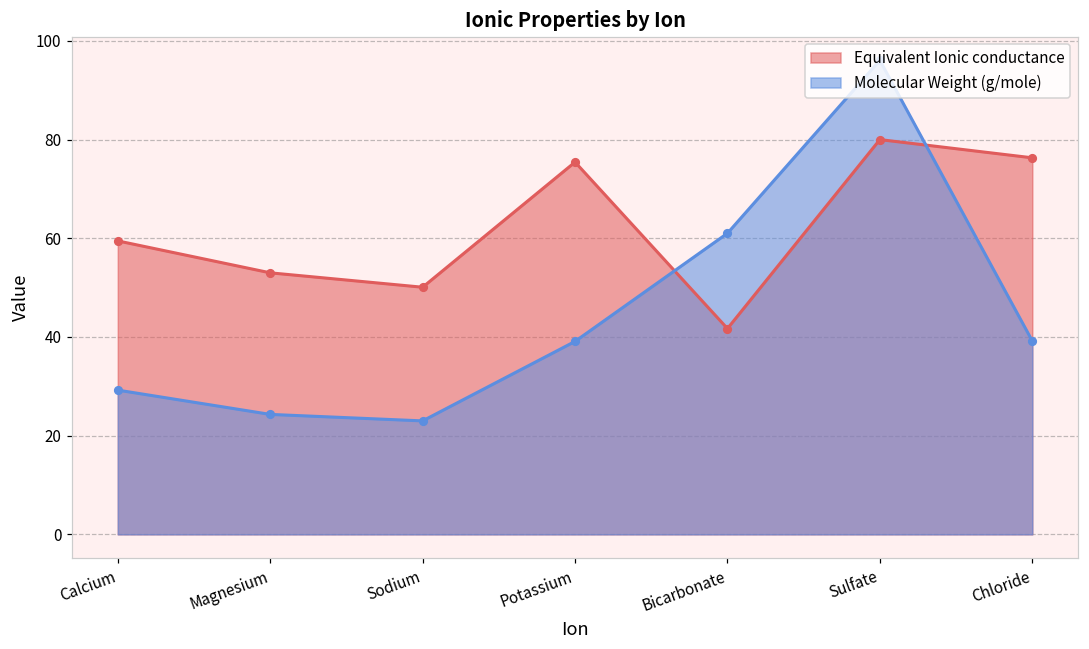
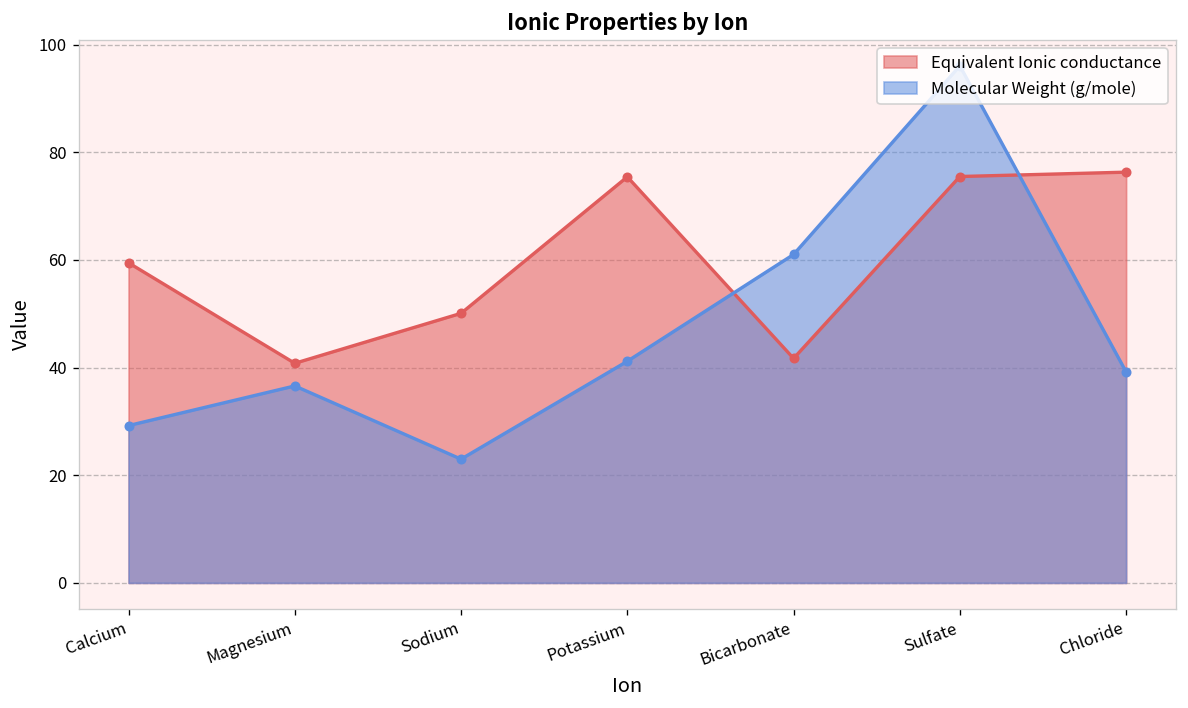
Equivalent Ionic conductance, Magnesium: 53 -> 41
Molecular Weight (g/mole), Magnesium: 24 -> 37
Molecular Weight (g/mole), Potassium: 39 -> 41
Equivalent Ionic conductance, Sulfate: 80 -> 76
